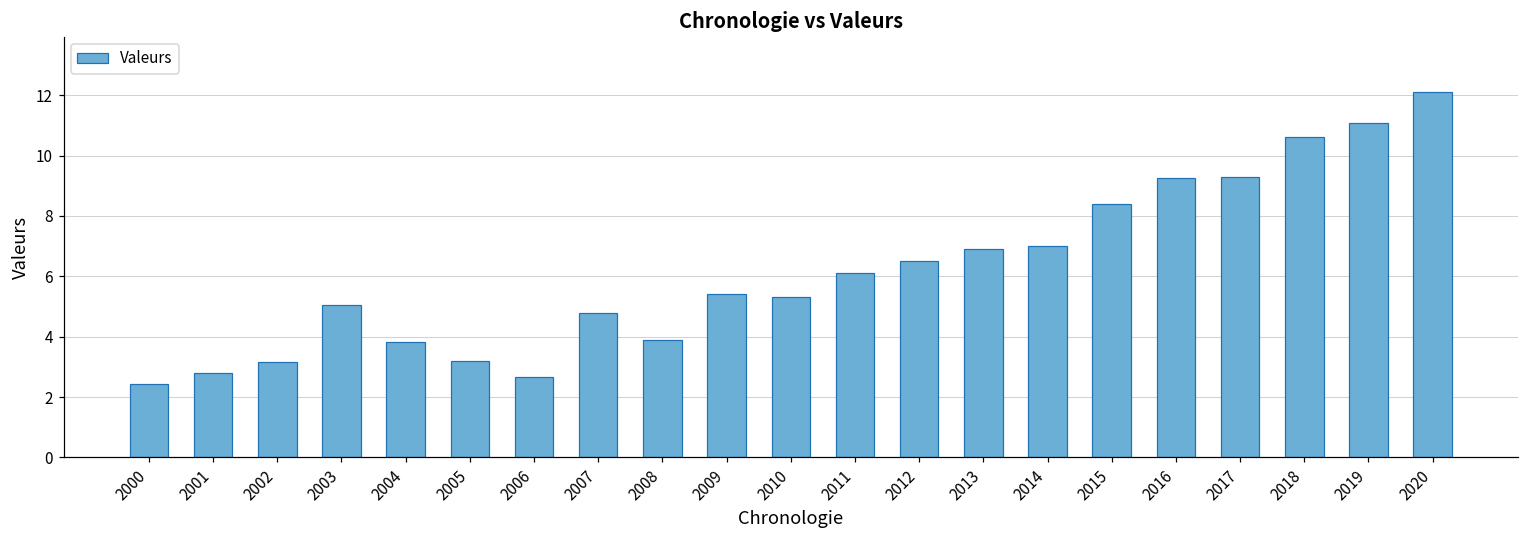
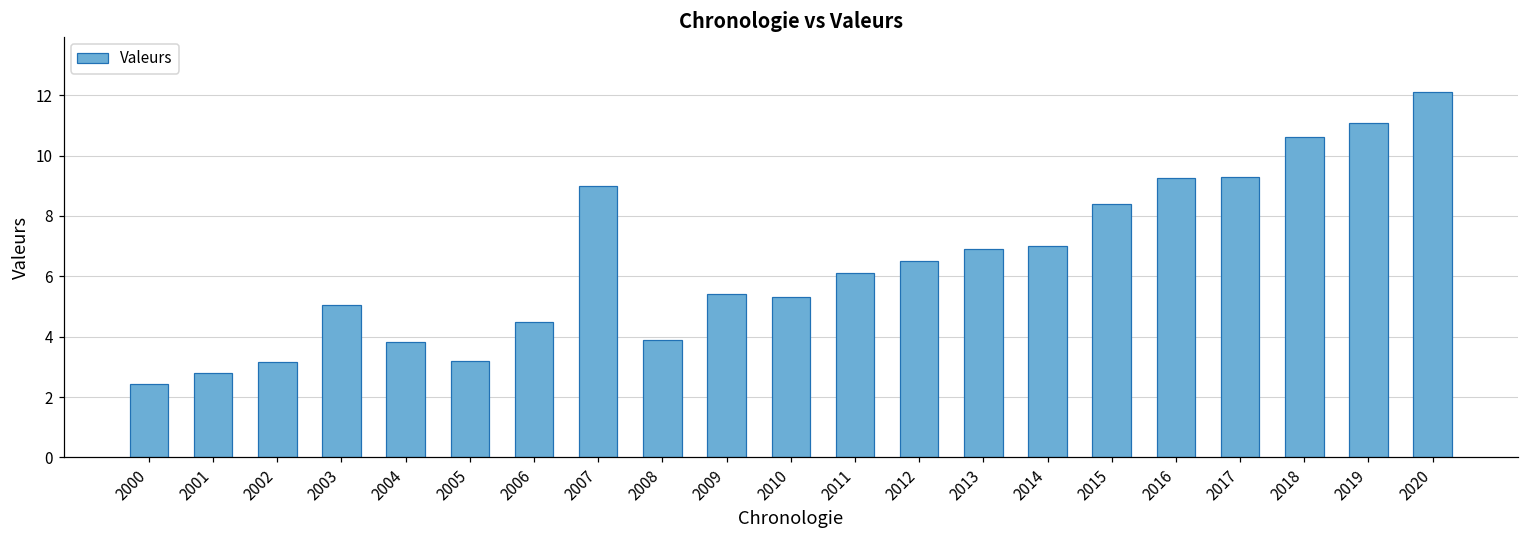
2006: 2.7 -> 4.5
2007: 4.8 -> 9.0
